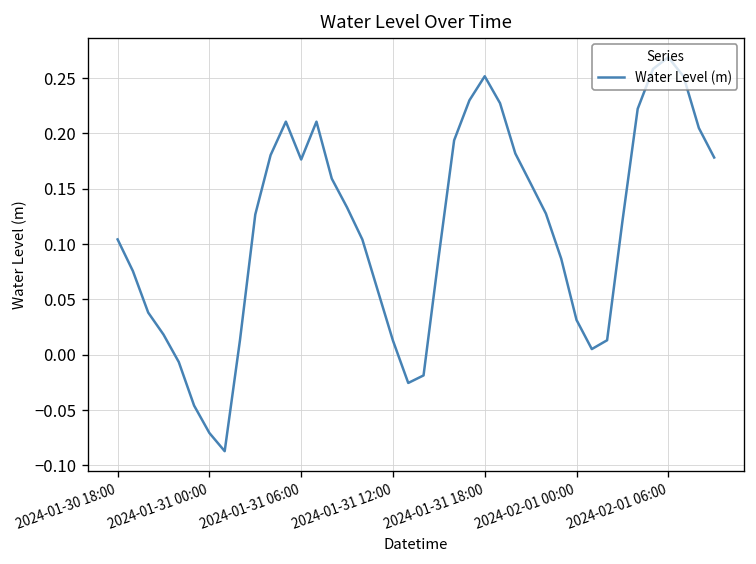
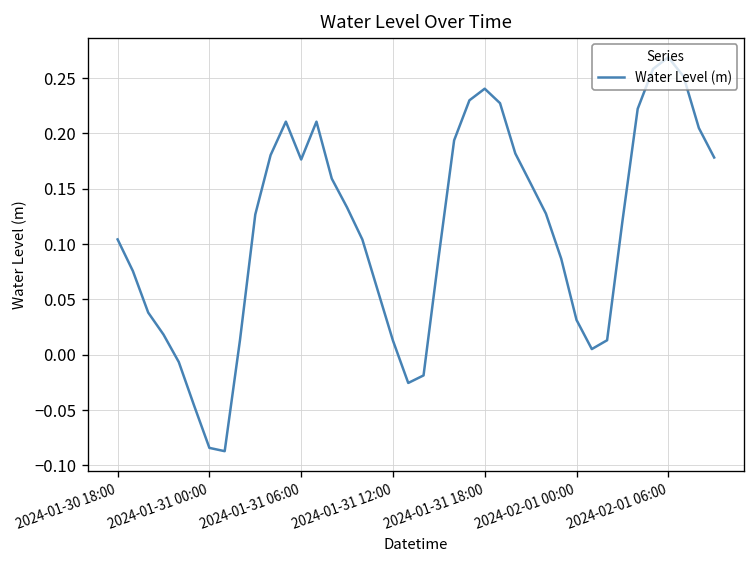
2024-01-31 00:00: -0.07 -> -0.08
2024-01-31 18:00: 0.25 -> 0.24
